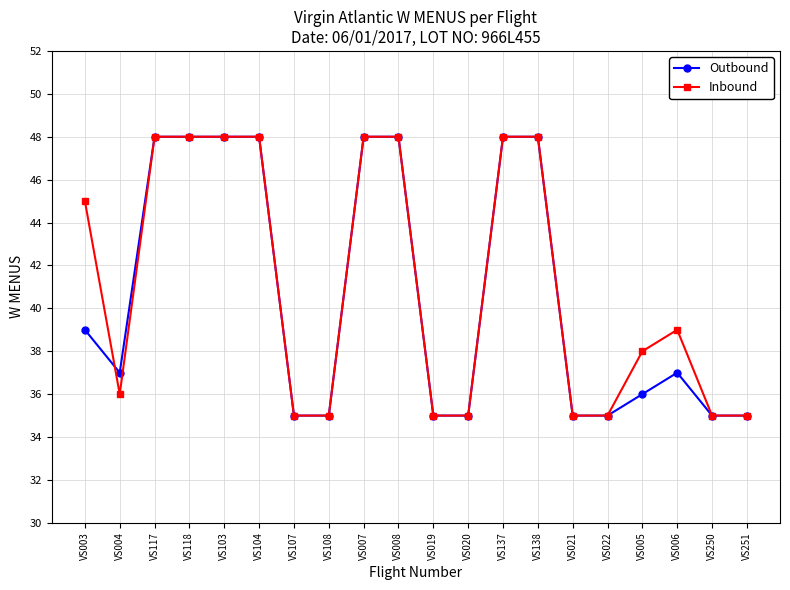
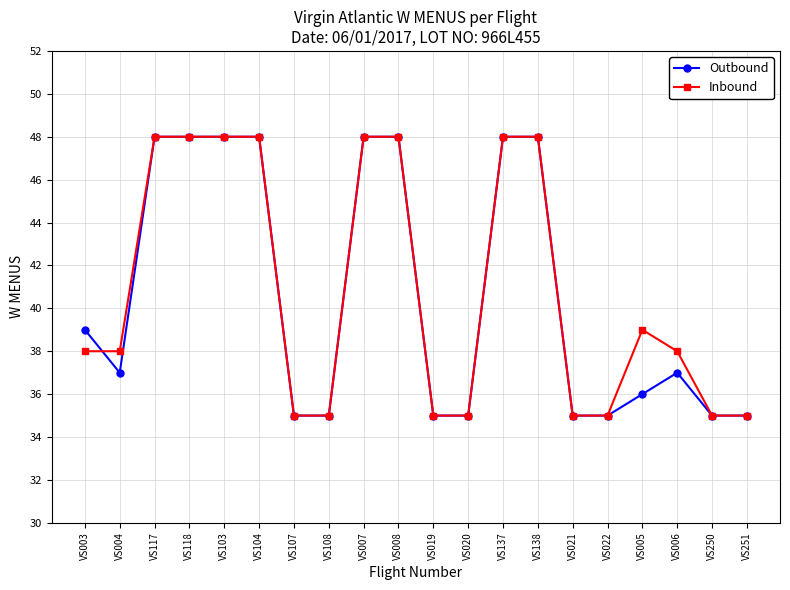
Inbound, VS003: 45 -> 38
Inbound, VS004: 36 -> 38
Inbound, VS005: 38 -> 39
Inbound, VS006: 39 -> 38
